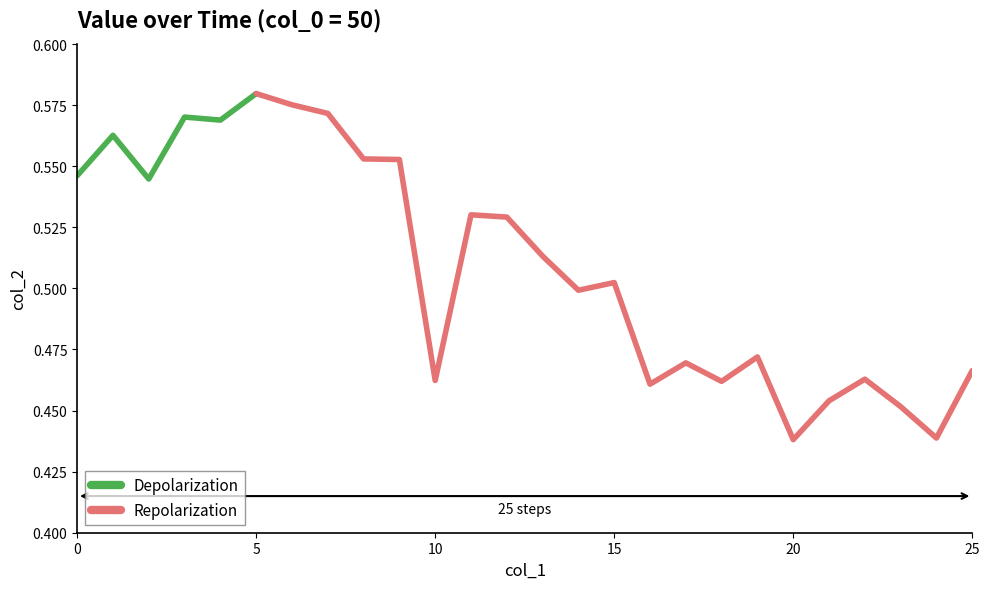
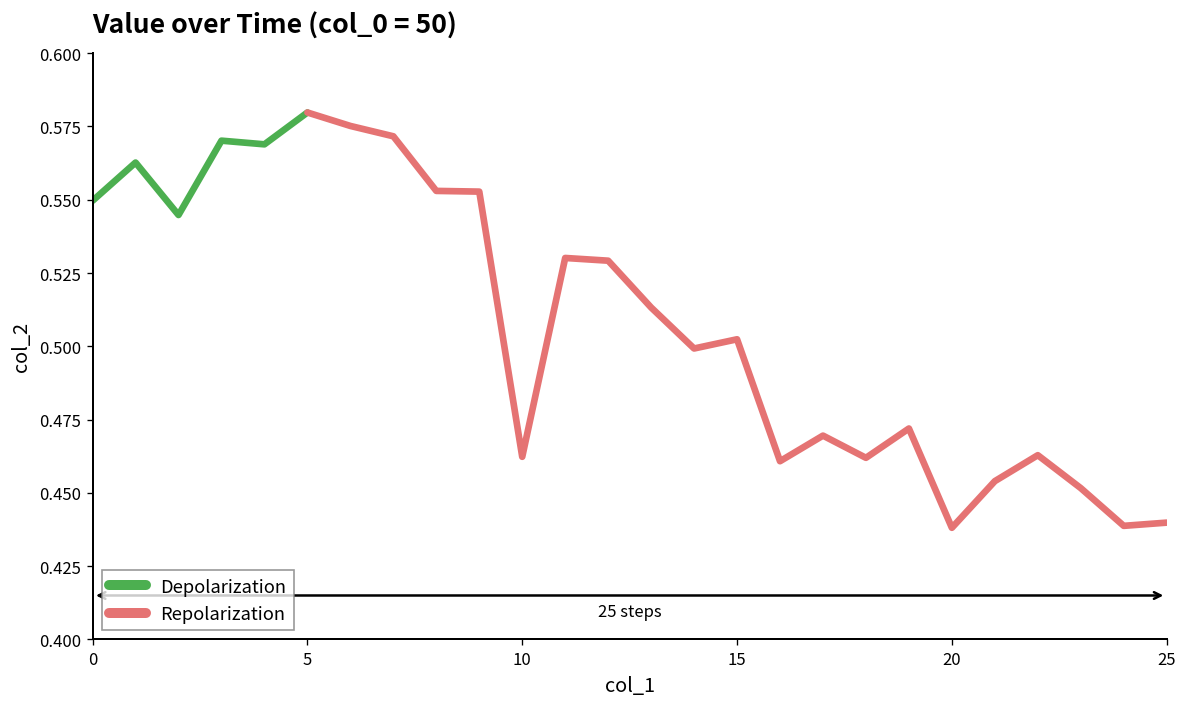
Depolarization, 0: 0.546 -> 0.550
Repolarization, 25: 0.466 -> 0.440
